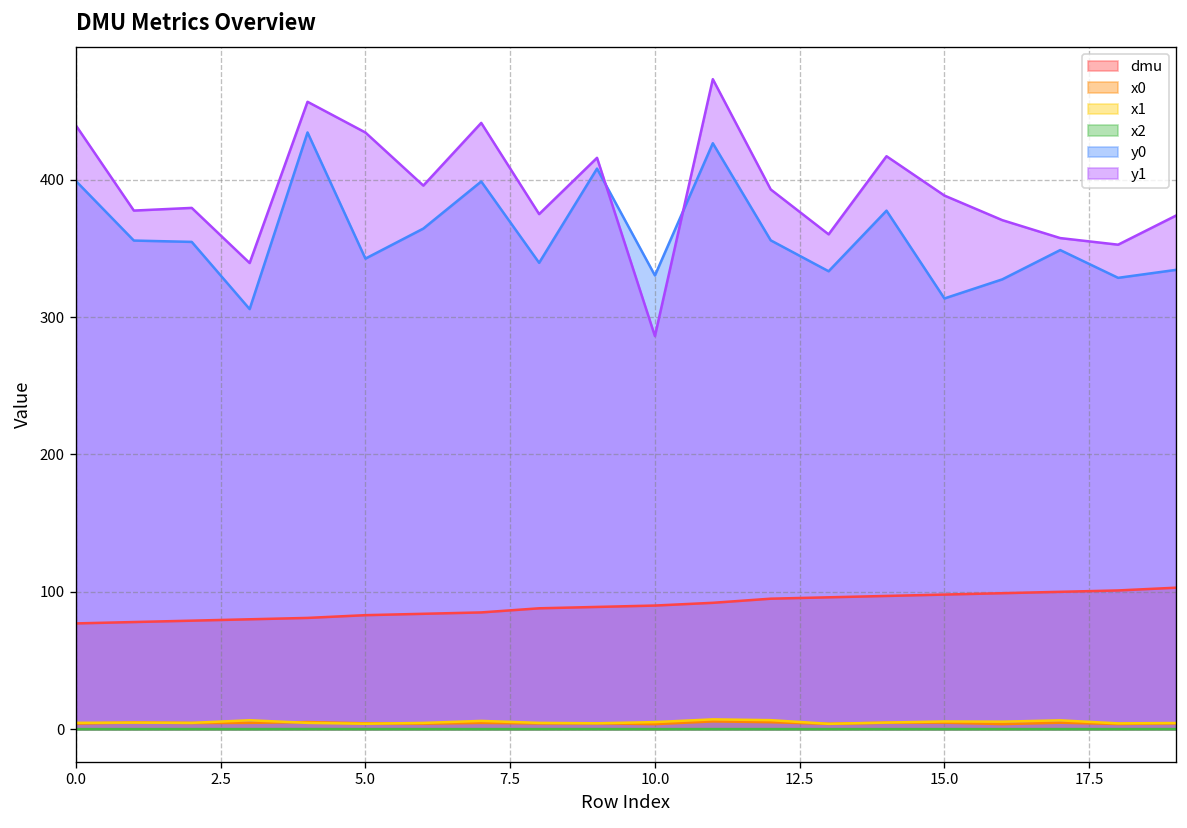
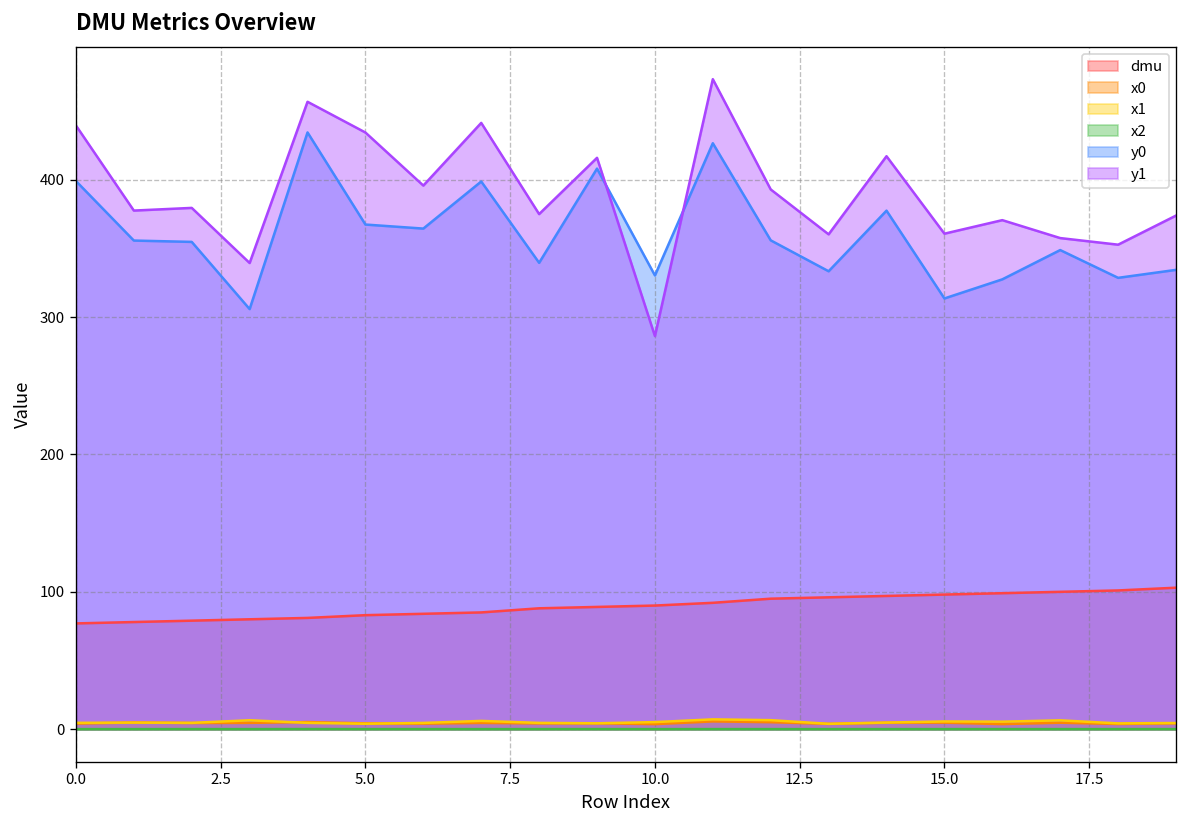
y0, 5.0: 343 -> 367
y1, 15.0: 389 -> 361
